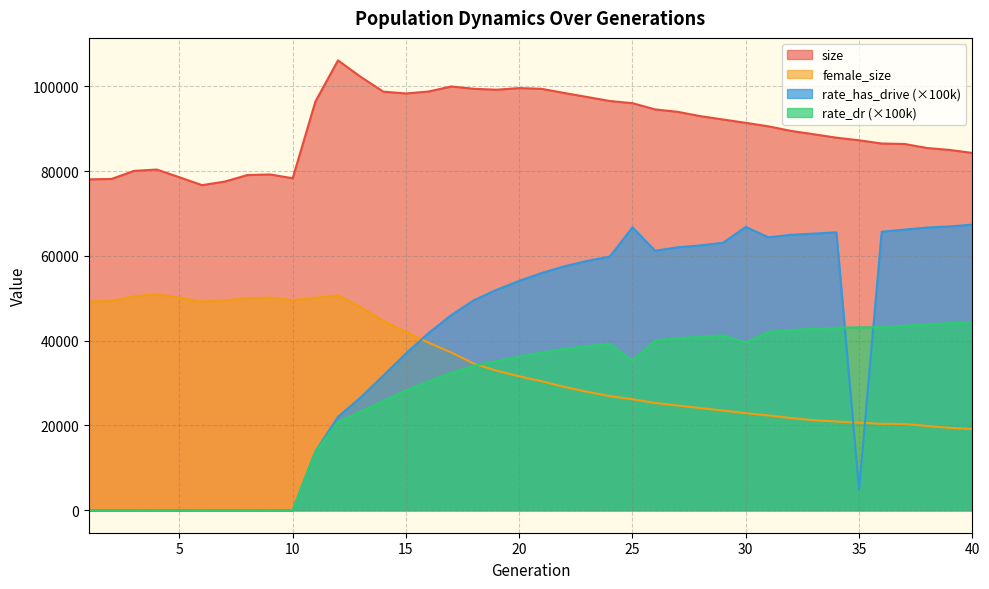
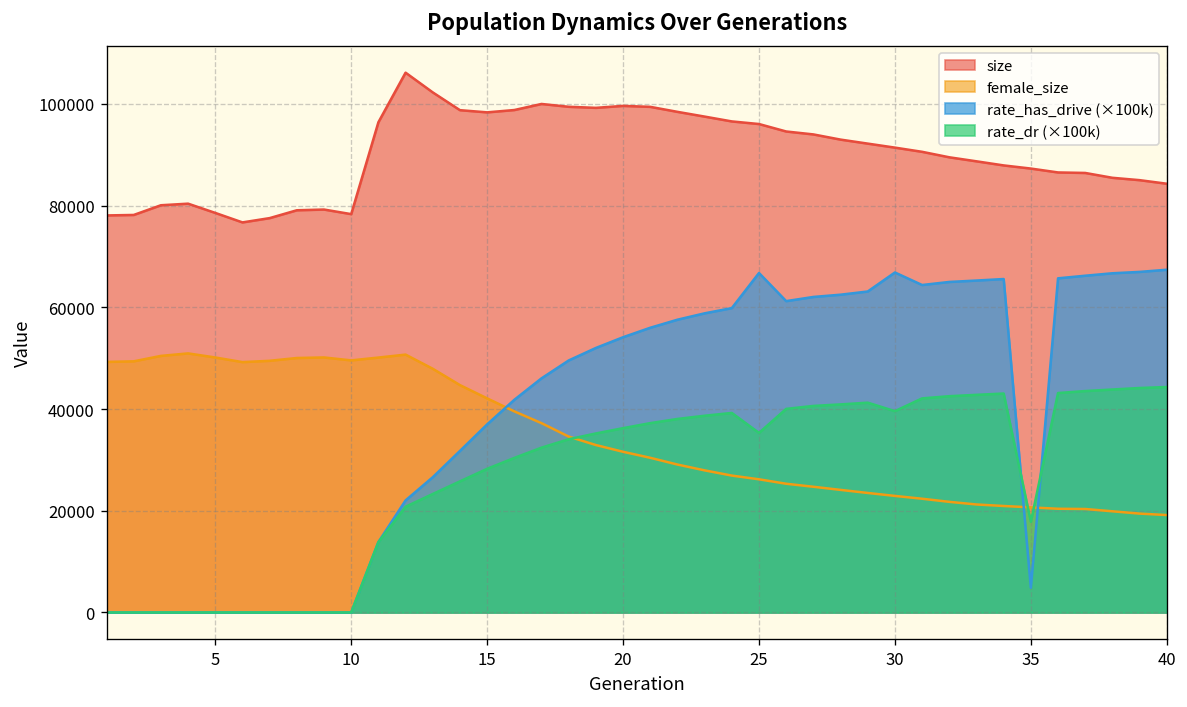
rate_dr (×100k), 35: 43000 -> 18000
